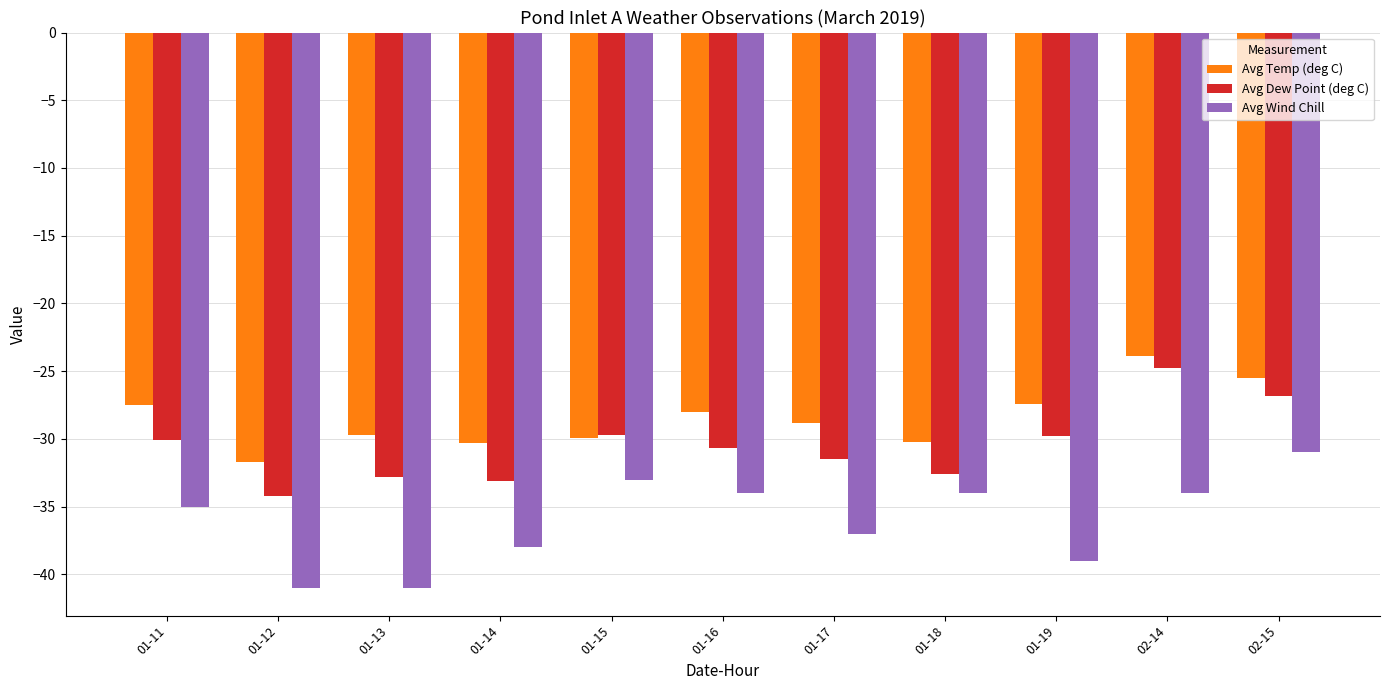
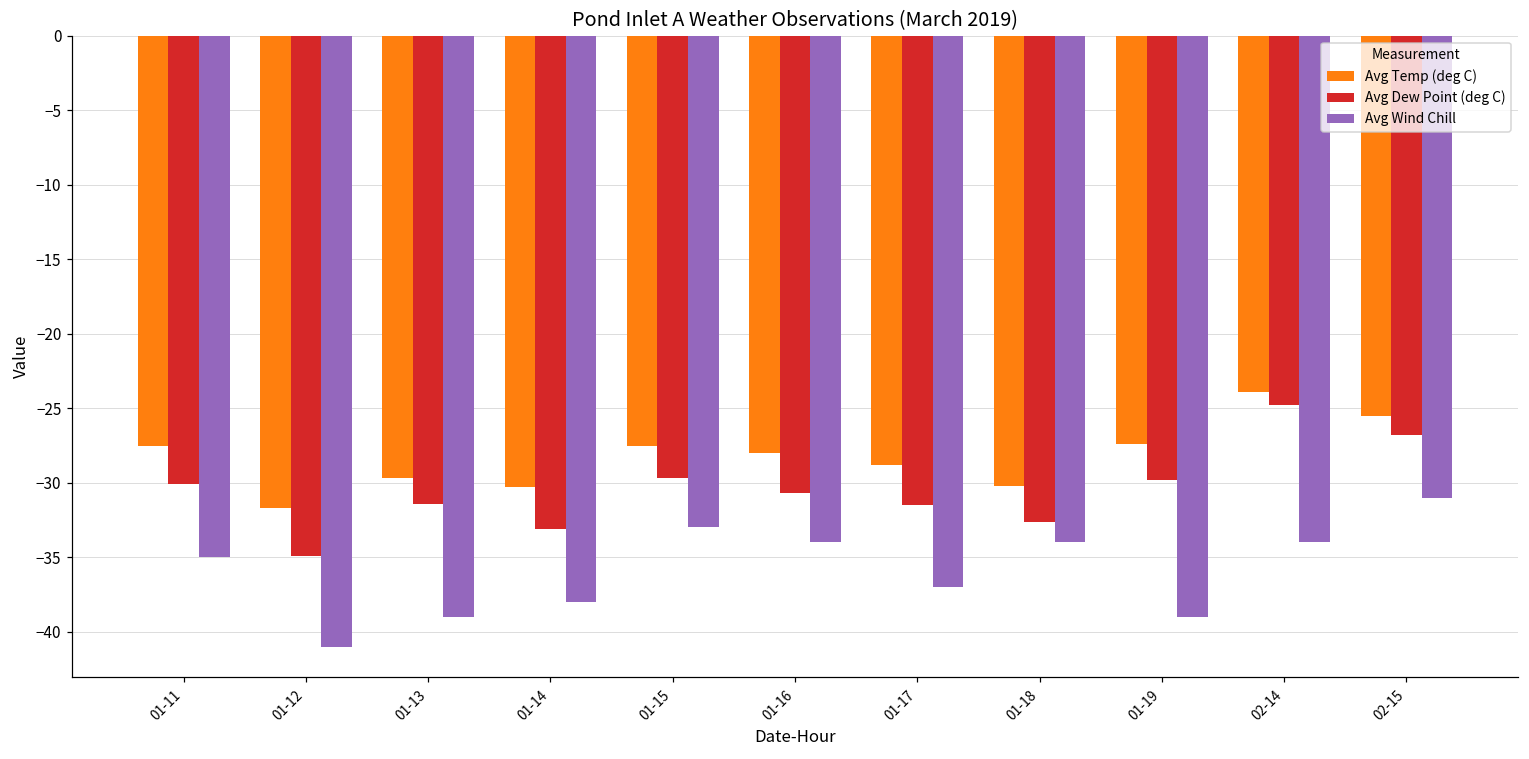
Avg Dew Point (deg C), 01-12: -34.2 -> -34.9
Avg Dew Point (deg C), 01-13: -32.8 -> -31.4
Avg Wind Chill, 01-13: -41 -> -39
Avg Temp (deg C), 01-15: -29.9 -> -27.5
